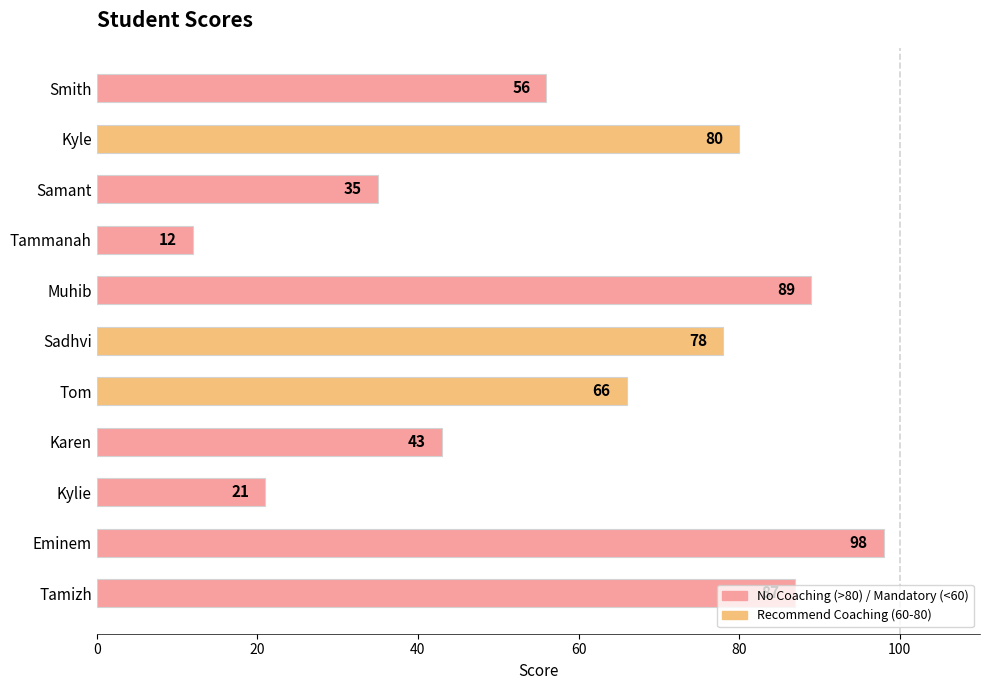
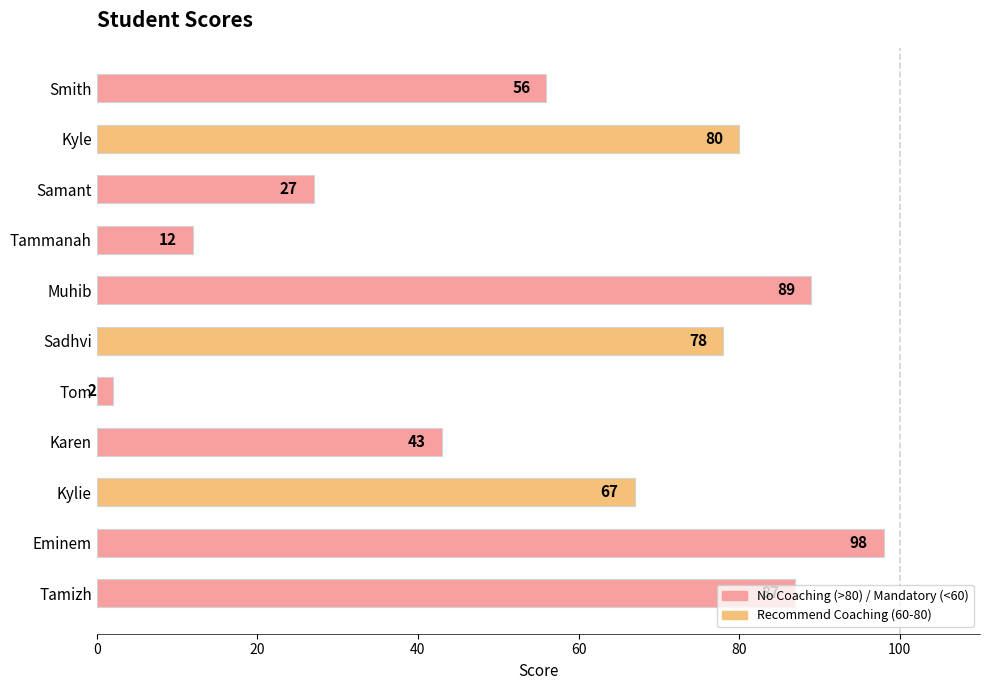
Samant: 35 -> 27
Tom: 66 -> 2
Kylie: 21 -> 67
